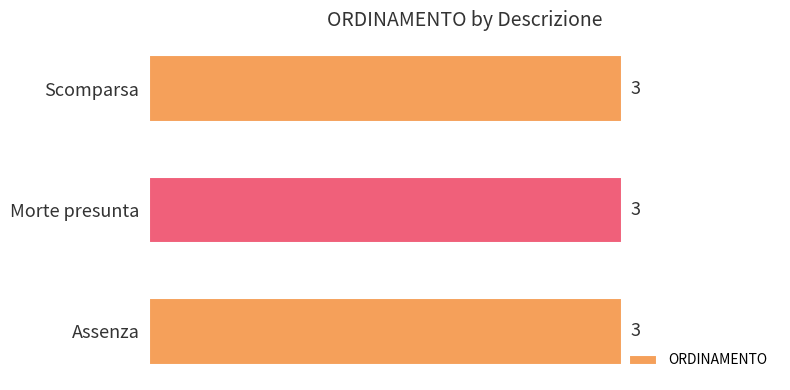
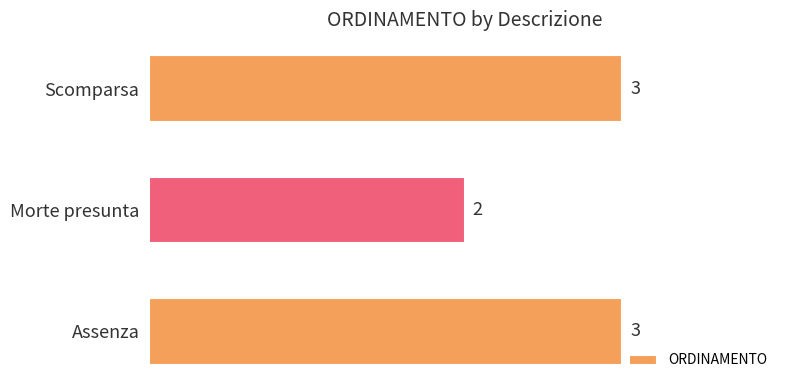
Morte presunta: 3 -> 2
